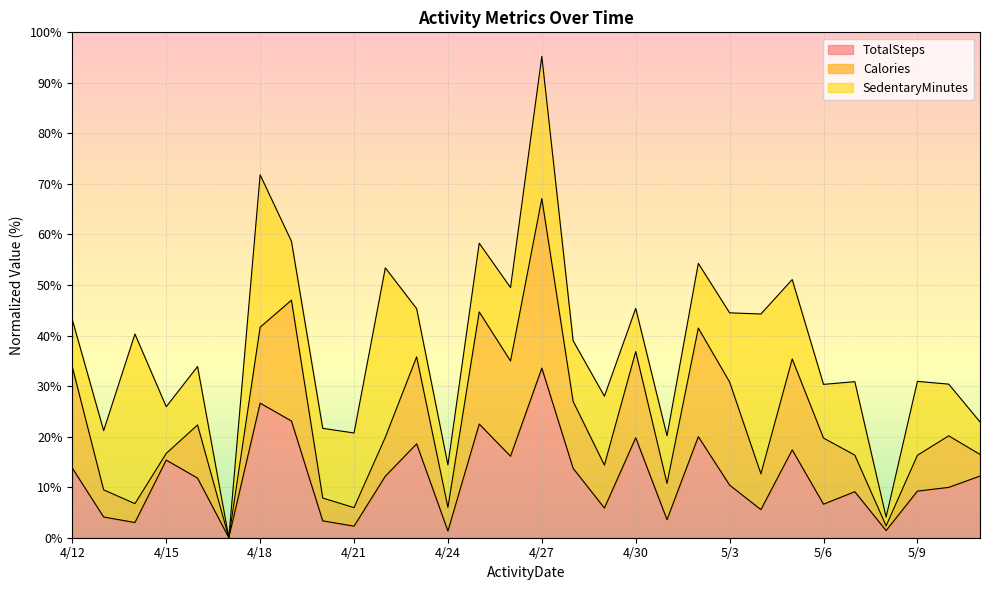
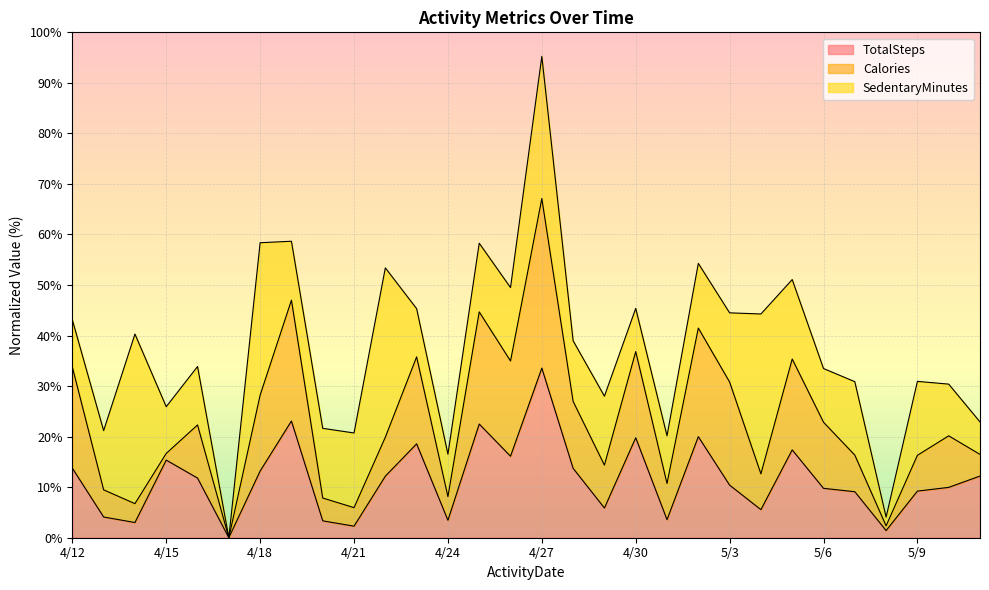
TotalSteps, 4/18: 27% -> 13%
TotalSteps, 4/24: 1% -> 3%
TotalSteps, 5/6: 7% -> 10%
